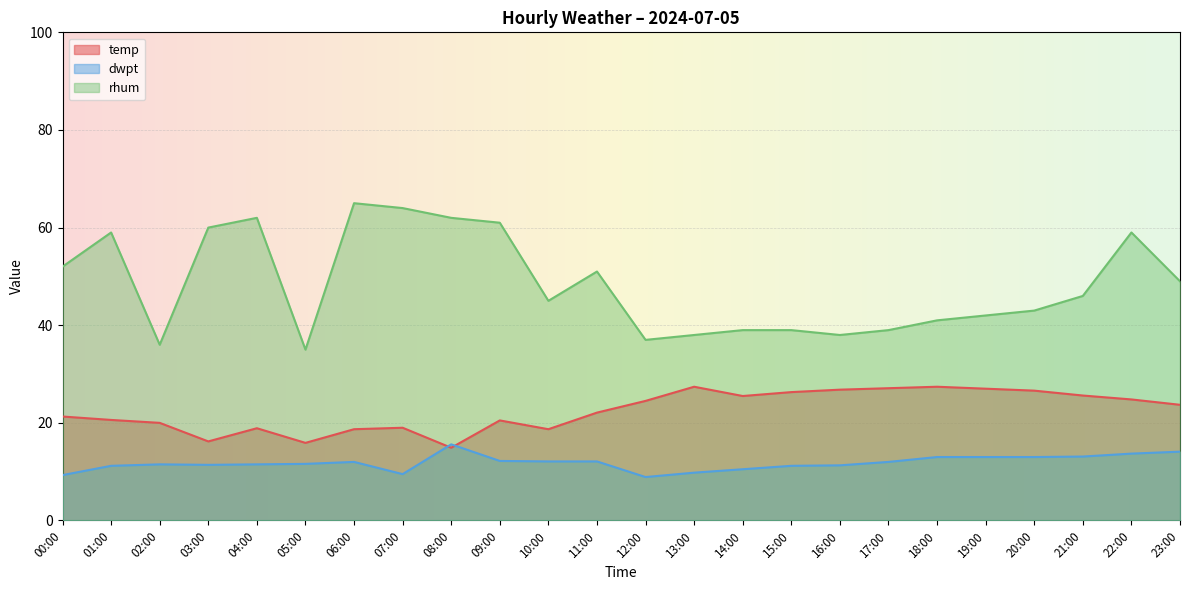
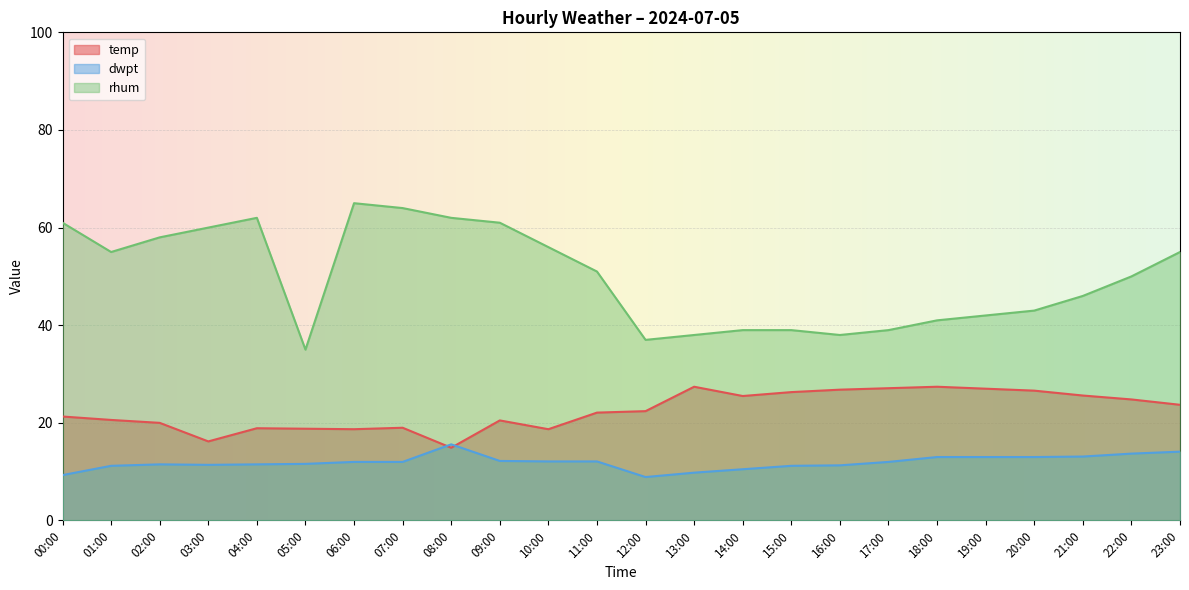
rhum, 00:00: 52 -> 61
rhum, 01:00: 59 -> 55
rhum, 02:00: 36 -> 58
temp, 05:00: 16 -> 19
dwpt, 07:00: 10 -> 12
rhum, 10:00: 45 -> 56
temp, 12:00: 25 -> 22
rhum, 22:00: 59 -> 50
rhum, 23:00: 49 -> 55
